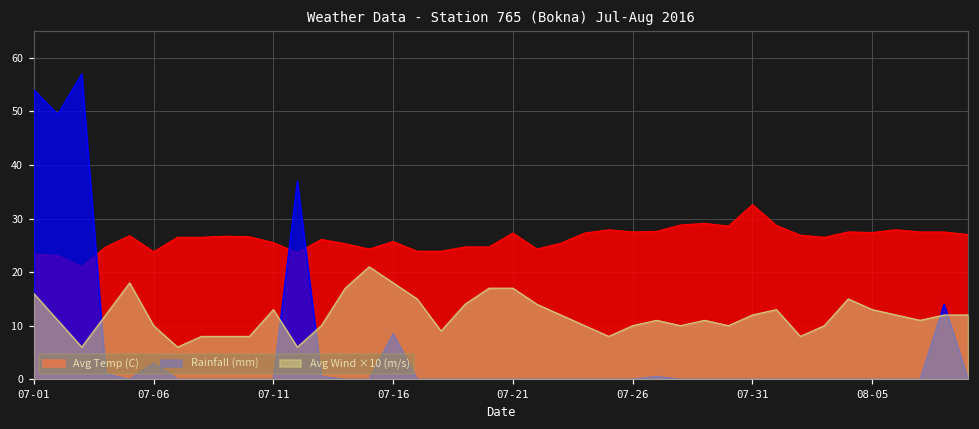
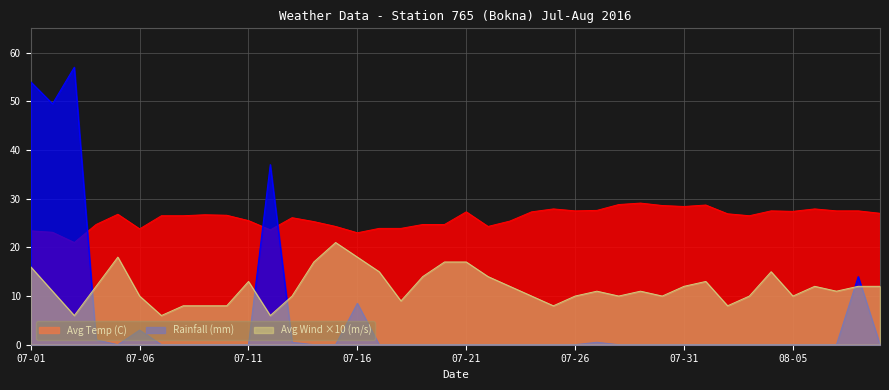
Avg Temp (C), 07-16: 26 -> 23
Avg Temp (C), 07-31: 33 -> 28
Avg Wind ×10 (m/s), 08-05: 13 -> 10
